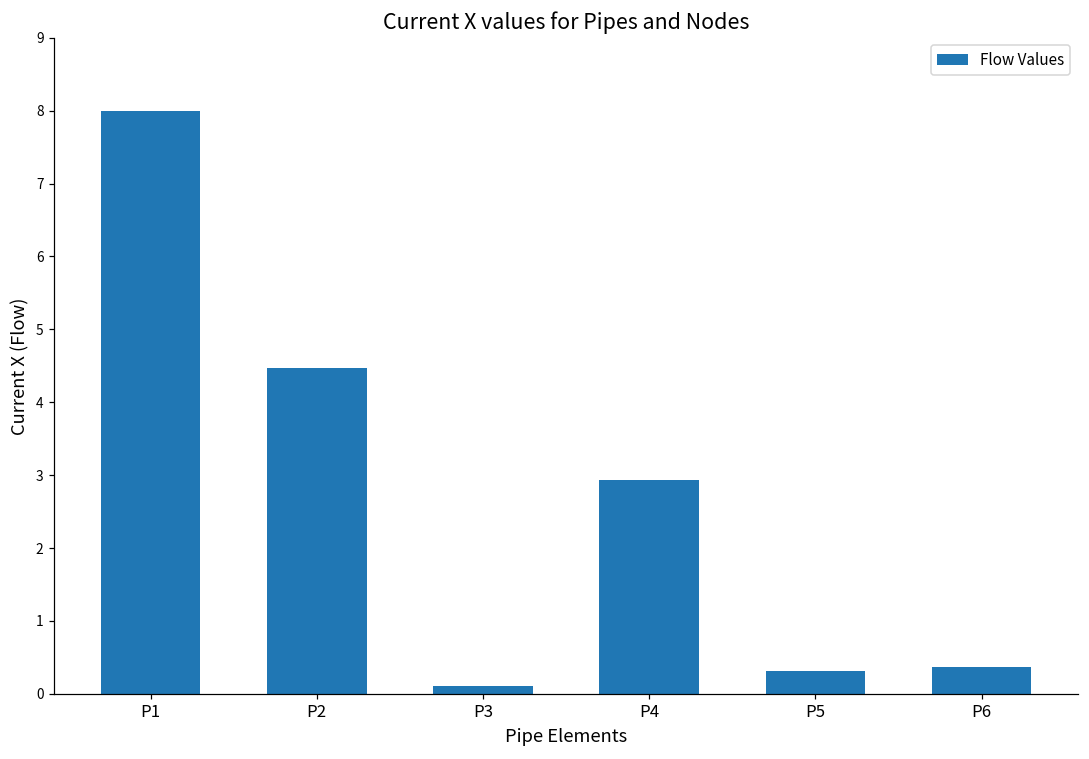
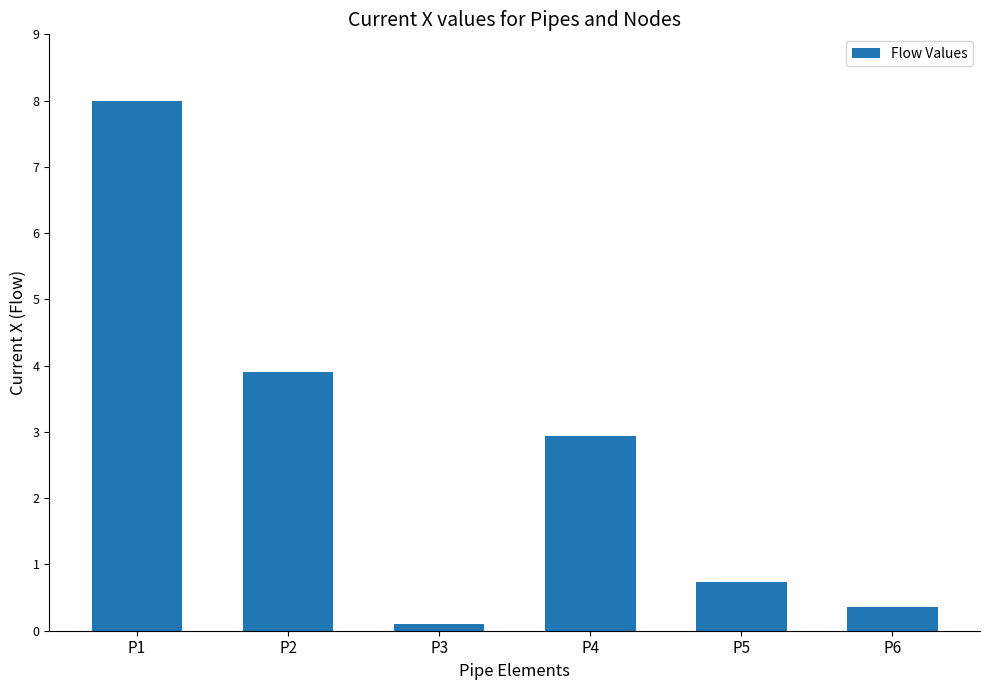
P2: 4.5 -> 3.9
P5: 0.3 -> 0.7
